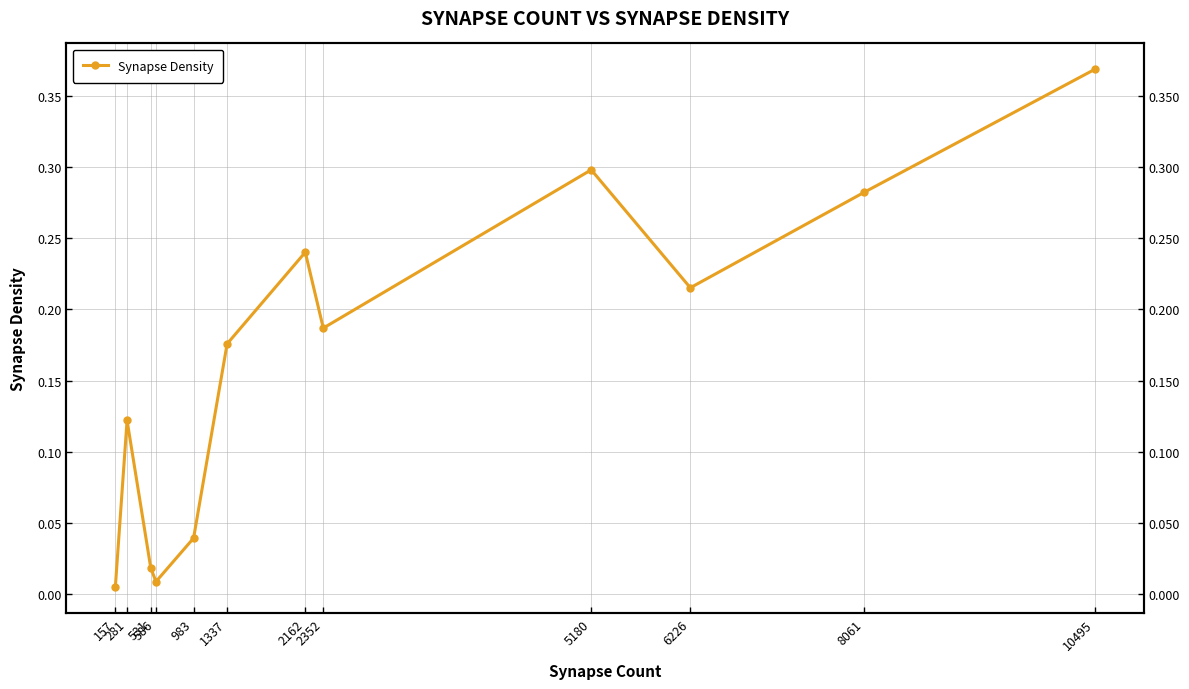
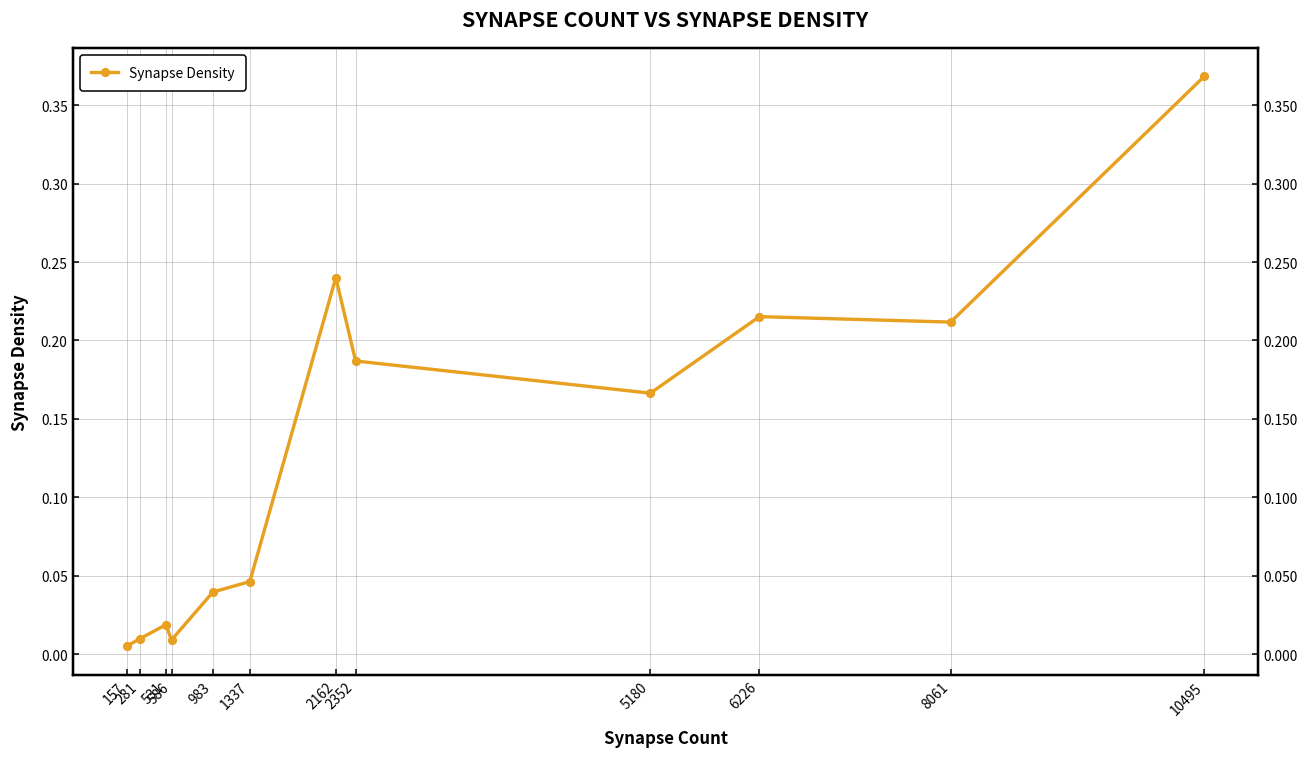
281: 0.122 -> 0.010
1337: 0.176 -> 0.046
5180: 0.298 -> 0.166
8061: 0.282 -> 0.212
